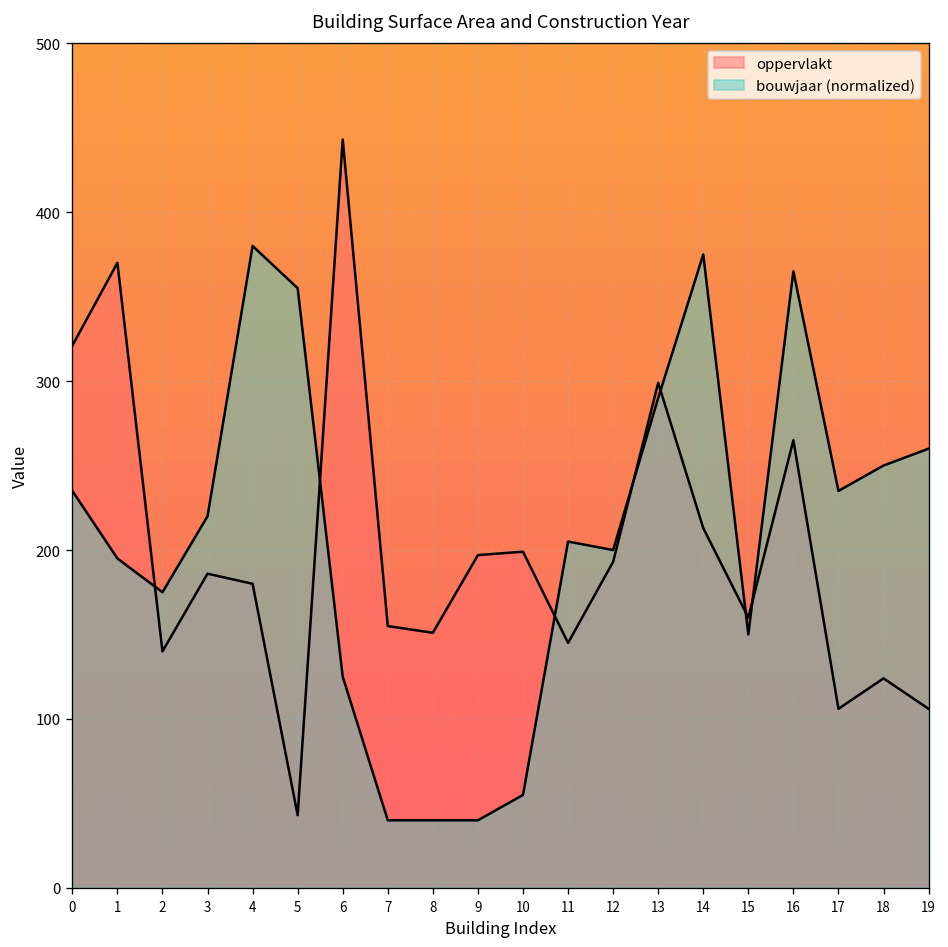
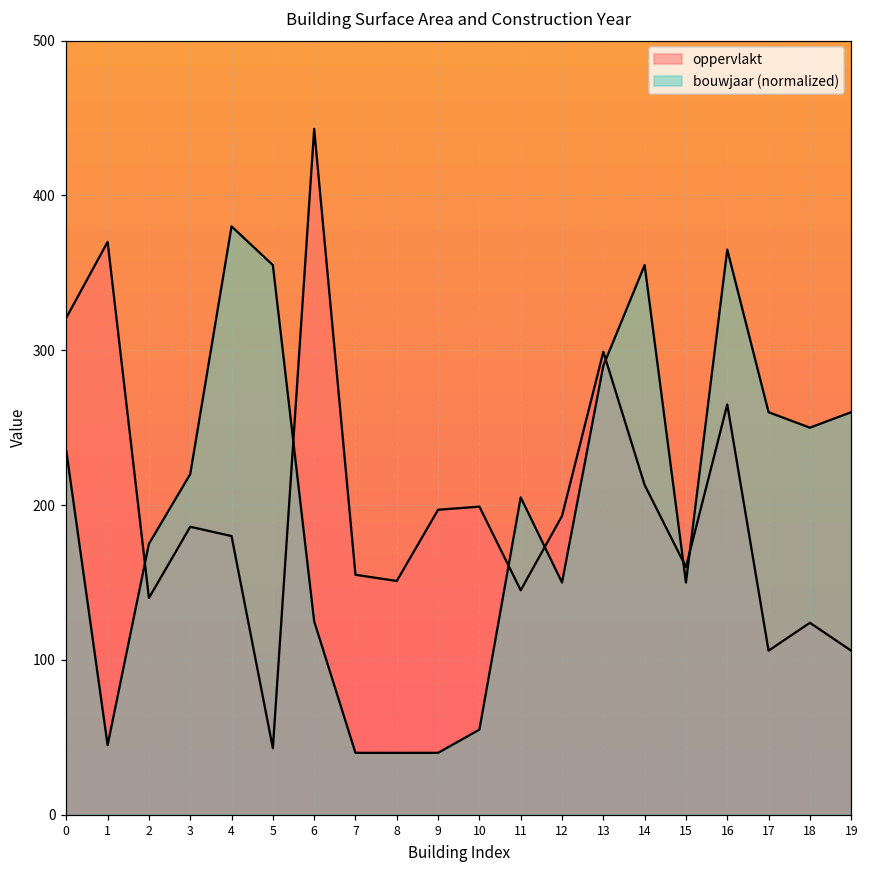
bouwjaar (normalized), 1: 195 -> 45
bouwjaar (normalized), 12: 200 -> 150
bouwjaar (normalized), 14: 375 -> 355
bouwjaar (normalized), 17: 235 -> 260
